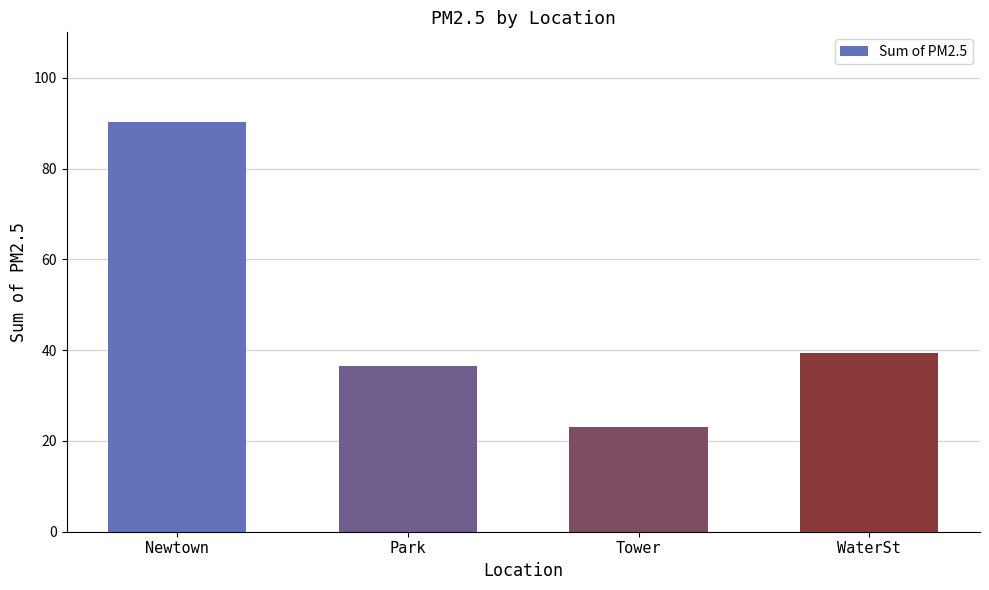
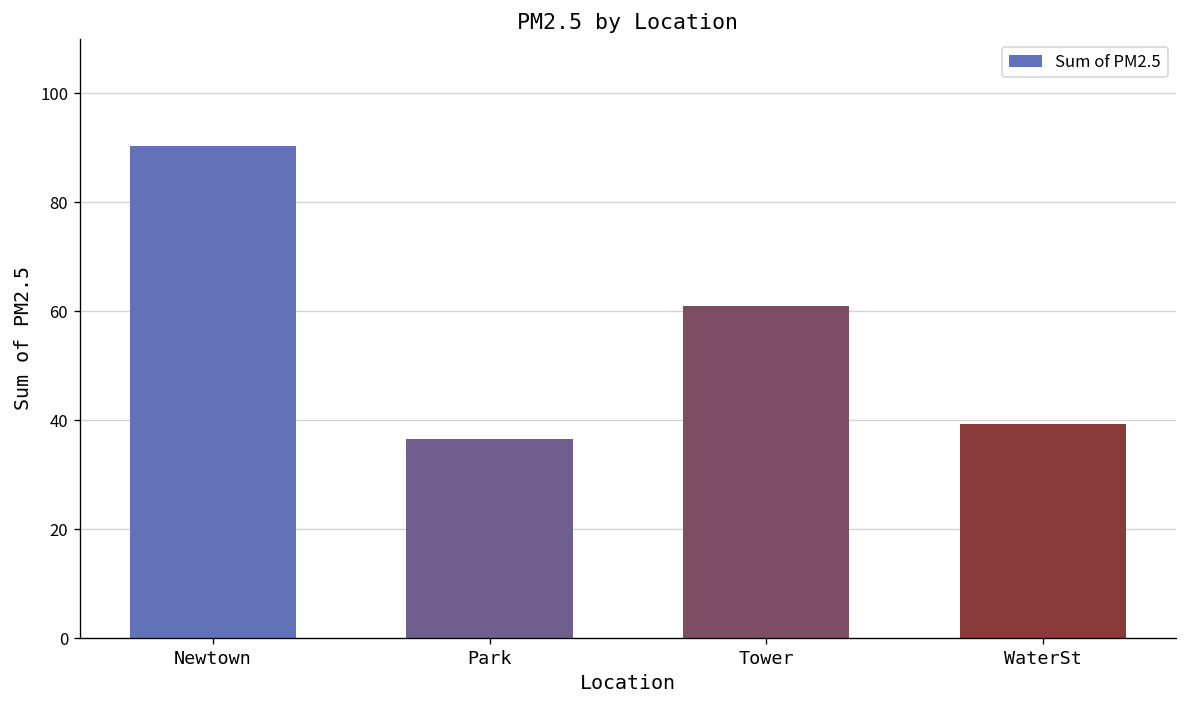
Tower: 23 -> 61
